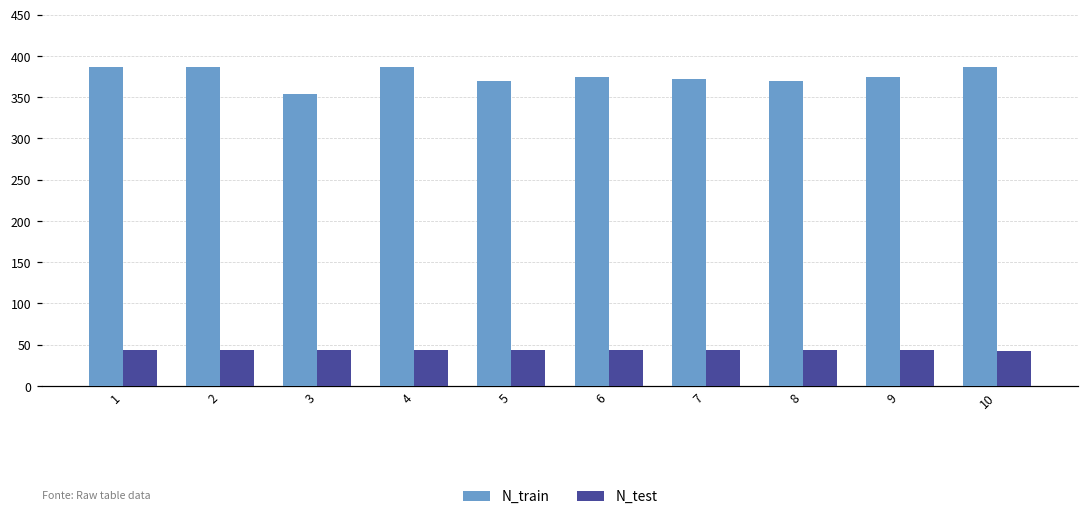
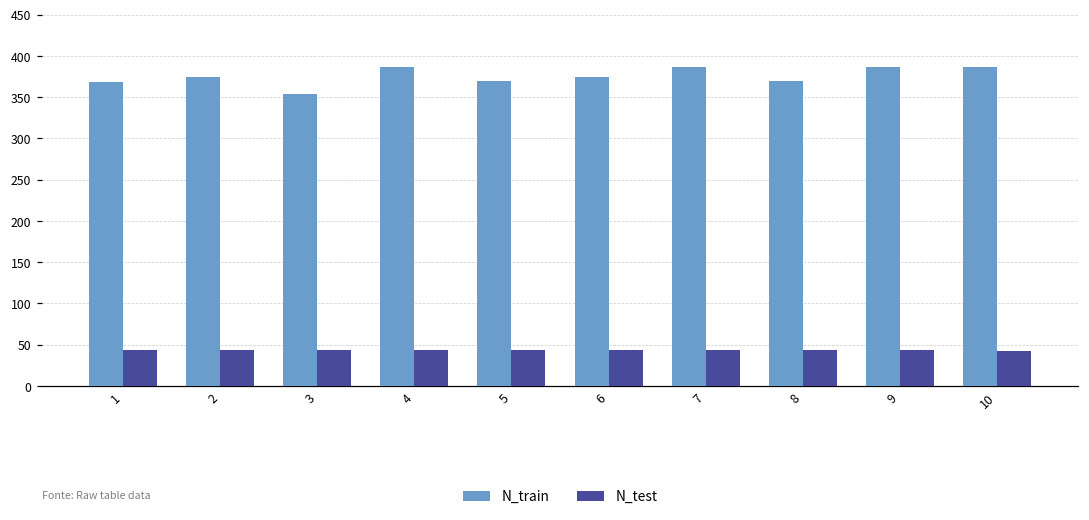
N_train, 1: 390 -> 370
N_train, 2: 390 -> 370
N_train, 7: 370 -> 390
N_train, 9: 370 -> 390
